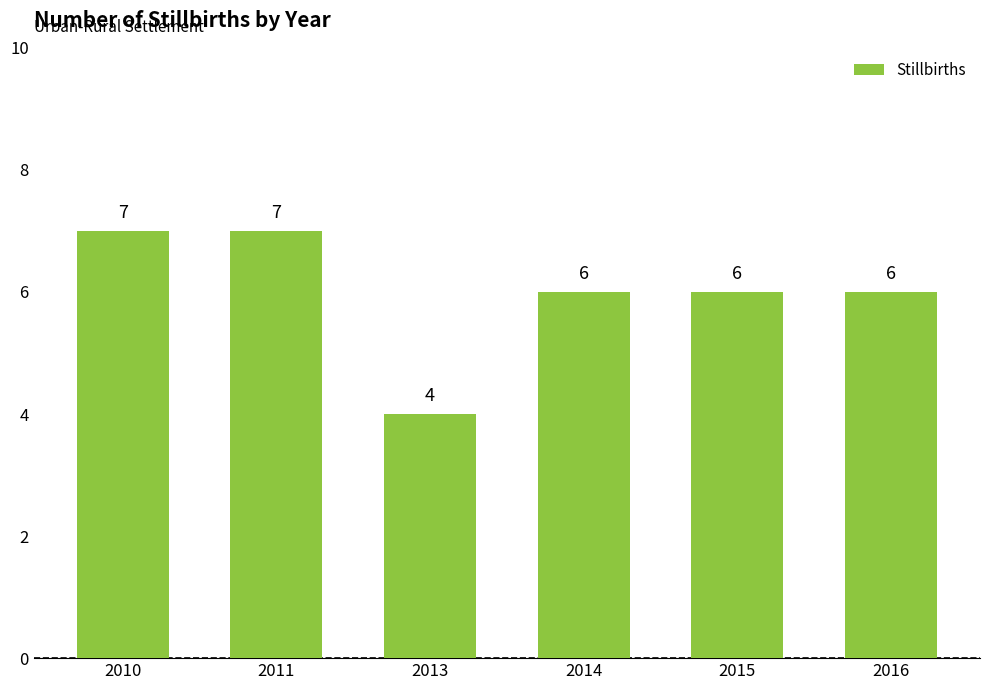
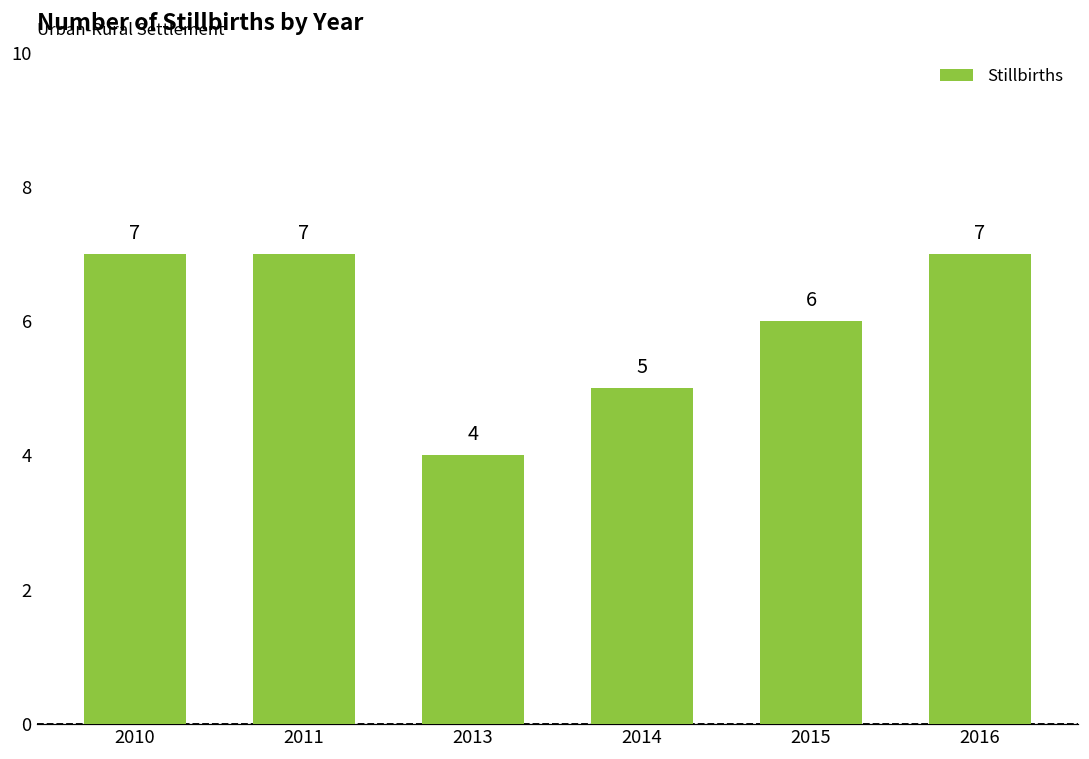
2014: 6 -> 5
2016: 6 -> 7
